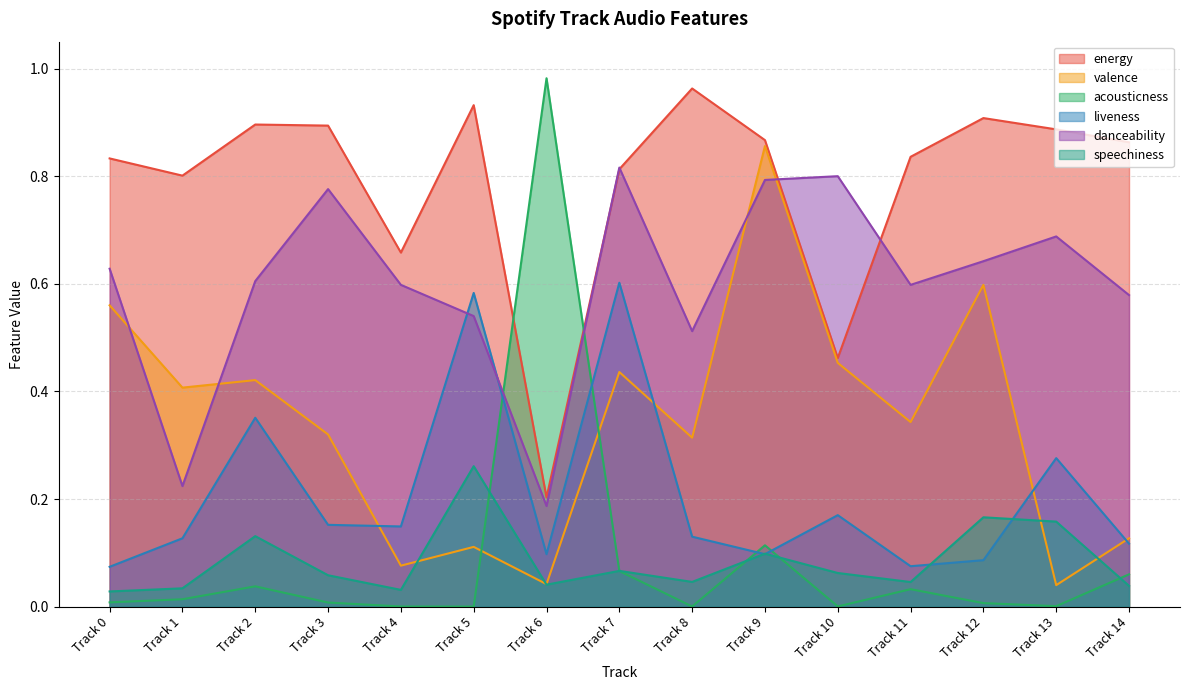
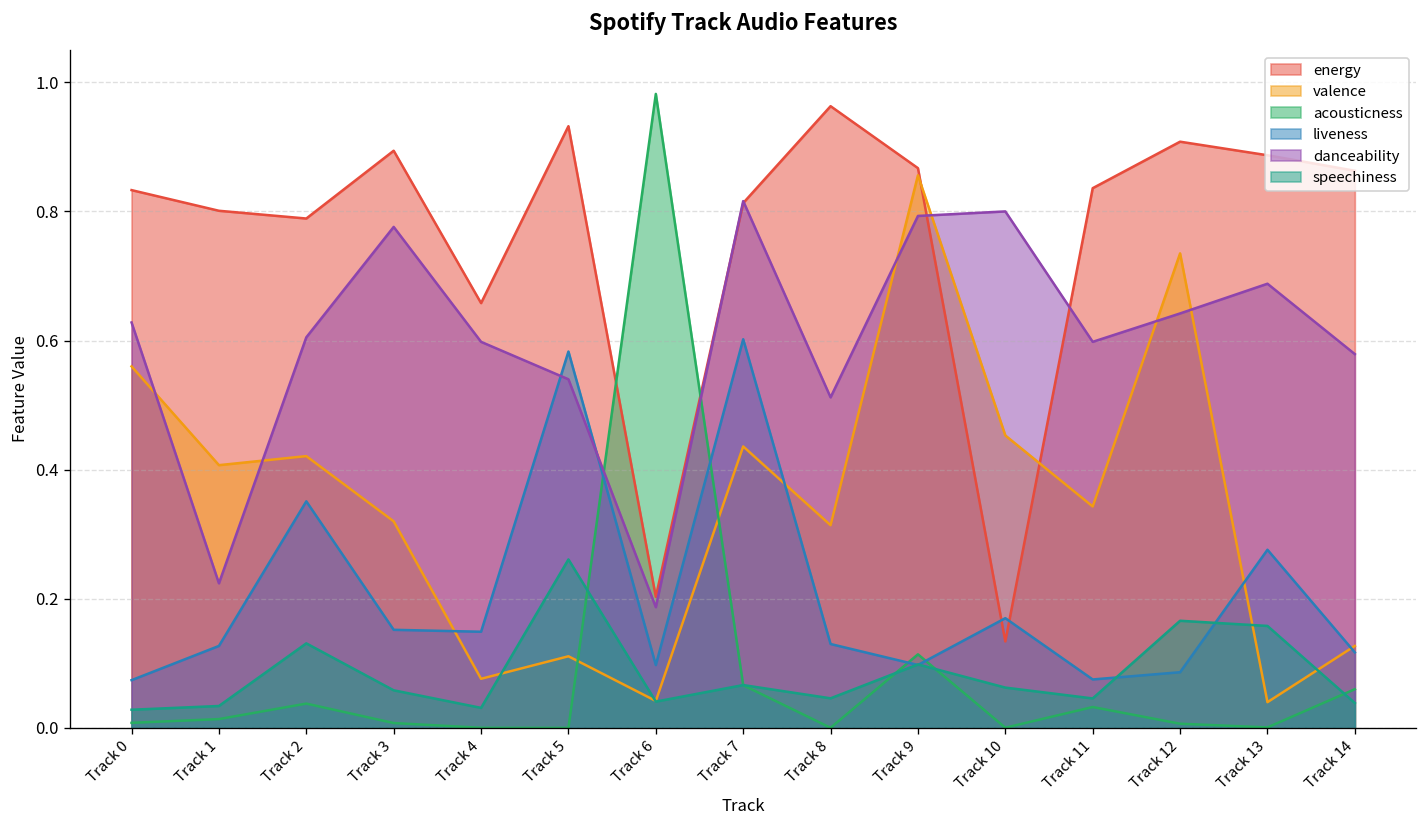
energy, Track 2: 0.90 -> 0.79
energy, Track 10: 0.46 -> 0.13
valence, Track 12: 0.60 -> 0.74
